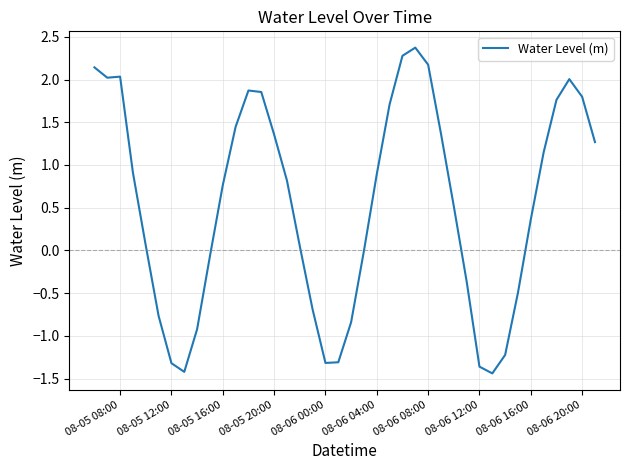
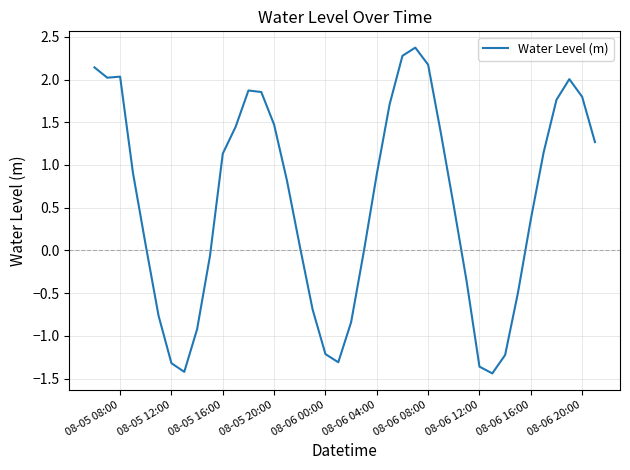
08-05 16:00: 0.8 -> 1.1
08-05 20:00: 1.4 -> 1.5
08-06 00:00: -1.3 -> -1.2
